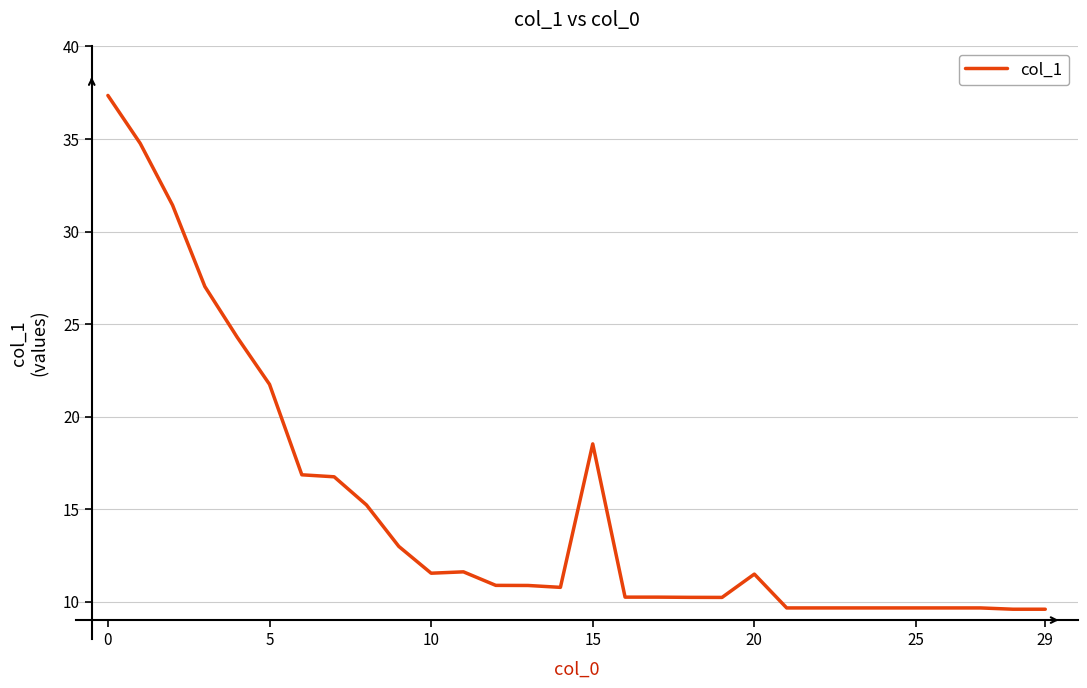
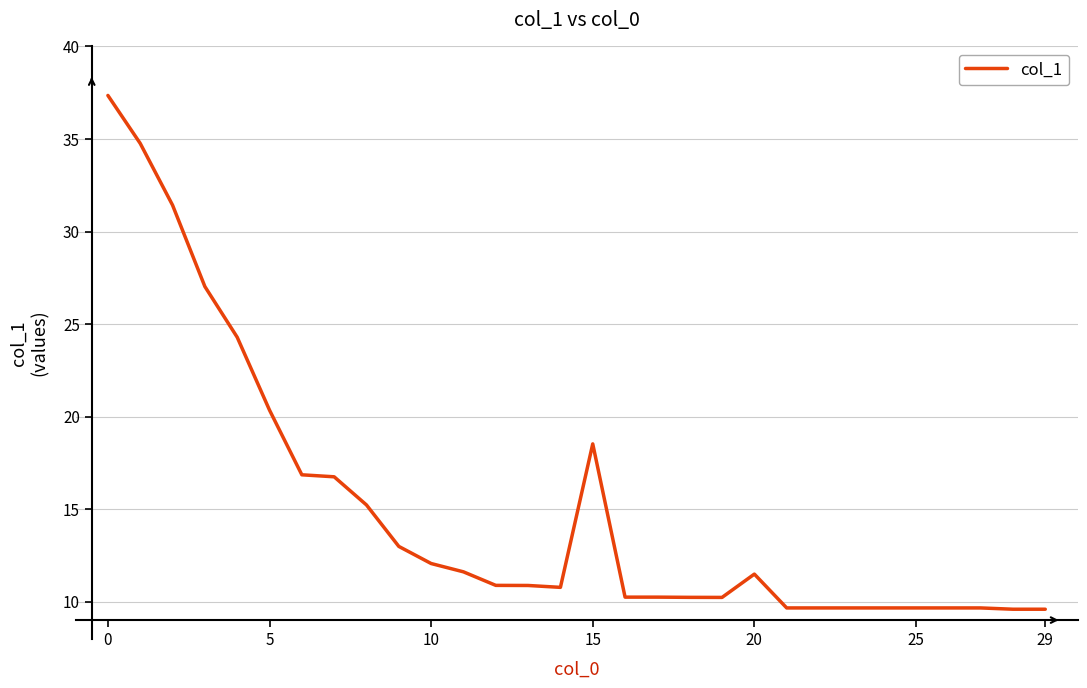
5: 21.7 -> 20.3
10: 11.5 -> 12.1
